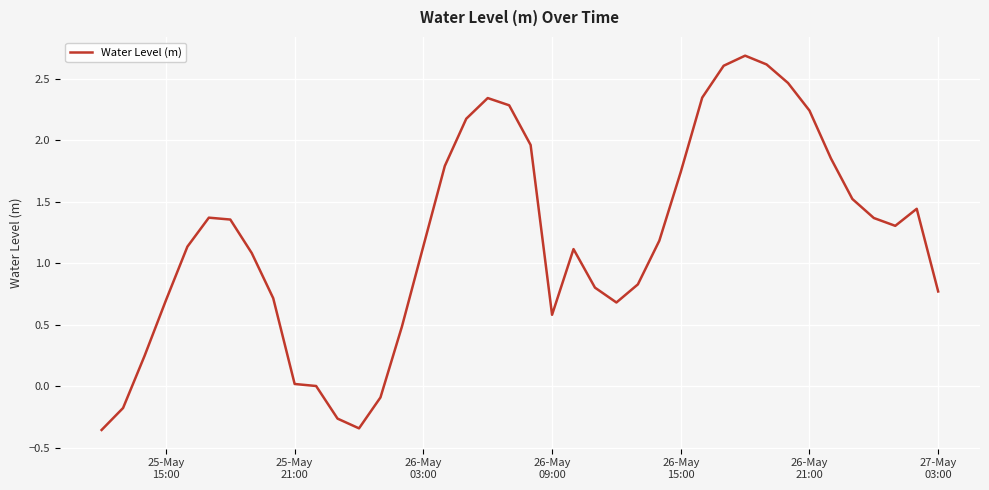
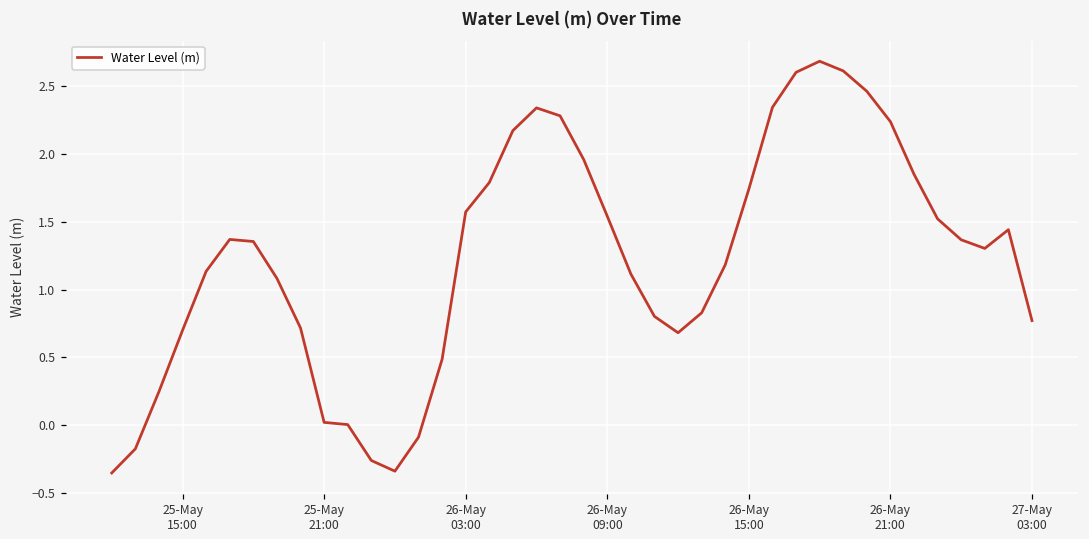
26-May 03:00: 1.14 -> 1.57
26-May 09:00: 0.58 -> 1.54
